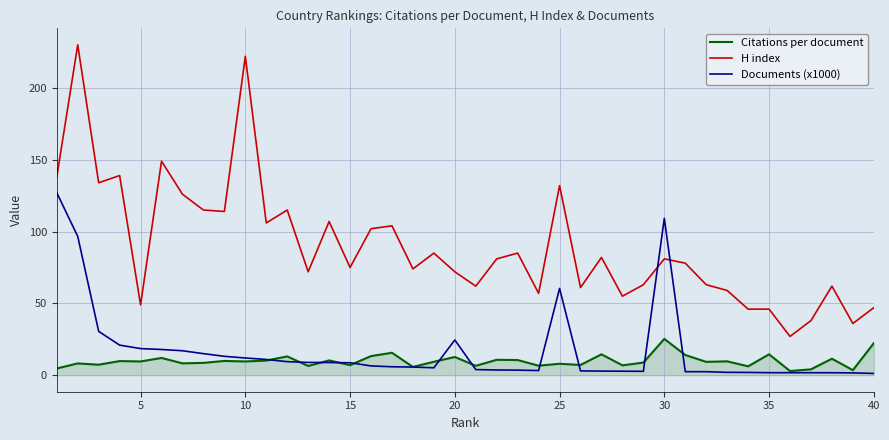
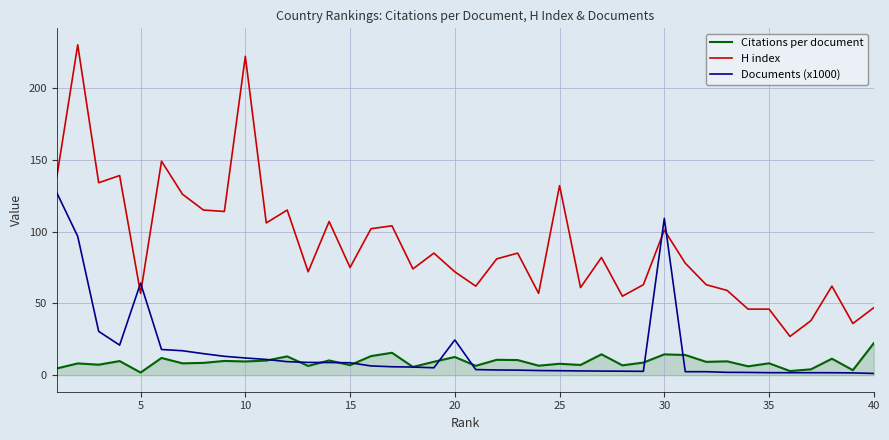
Citations per document, 5: 10 -> 2
H index, 5: 49 -> 57
Documents (x1000), 5: 19 -> 64
Documents (x1000), 25: 60 -> 3
Citations per document, 30: 25 -> 15
H index, 30: 81 -> 101
Citations per document, 35: 15 -> 8
